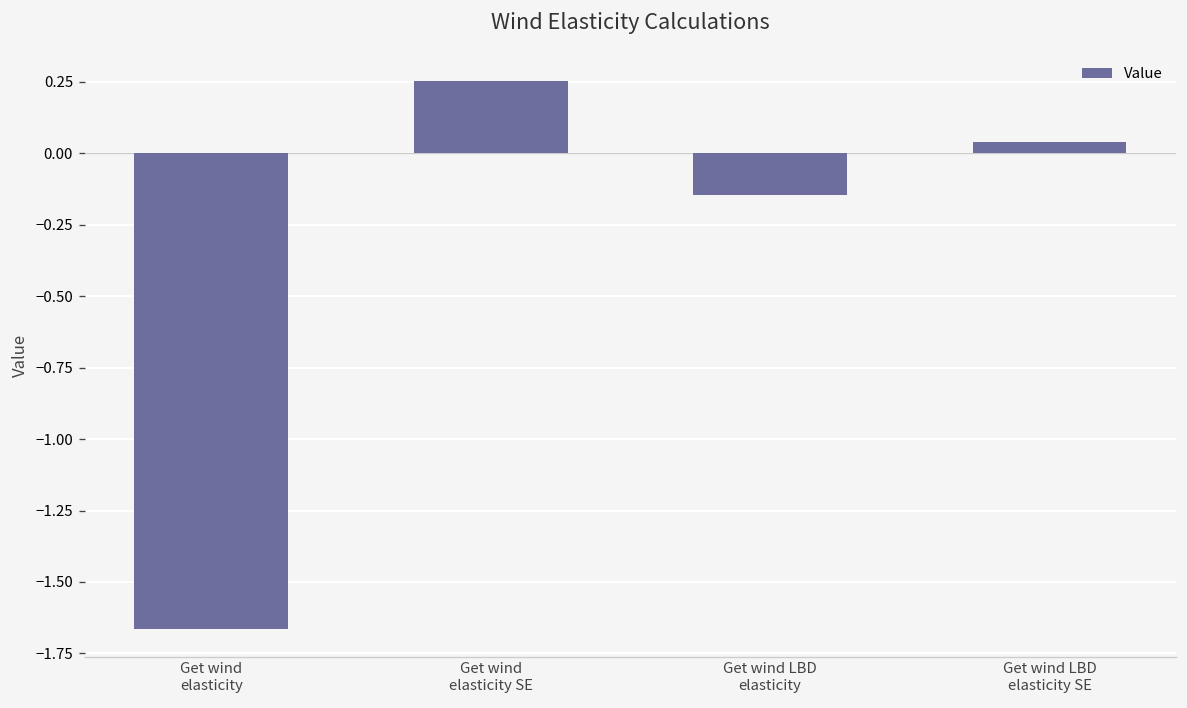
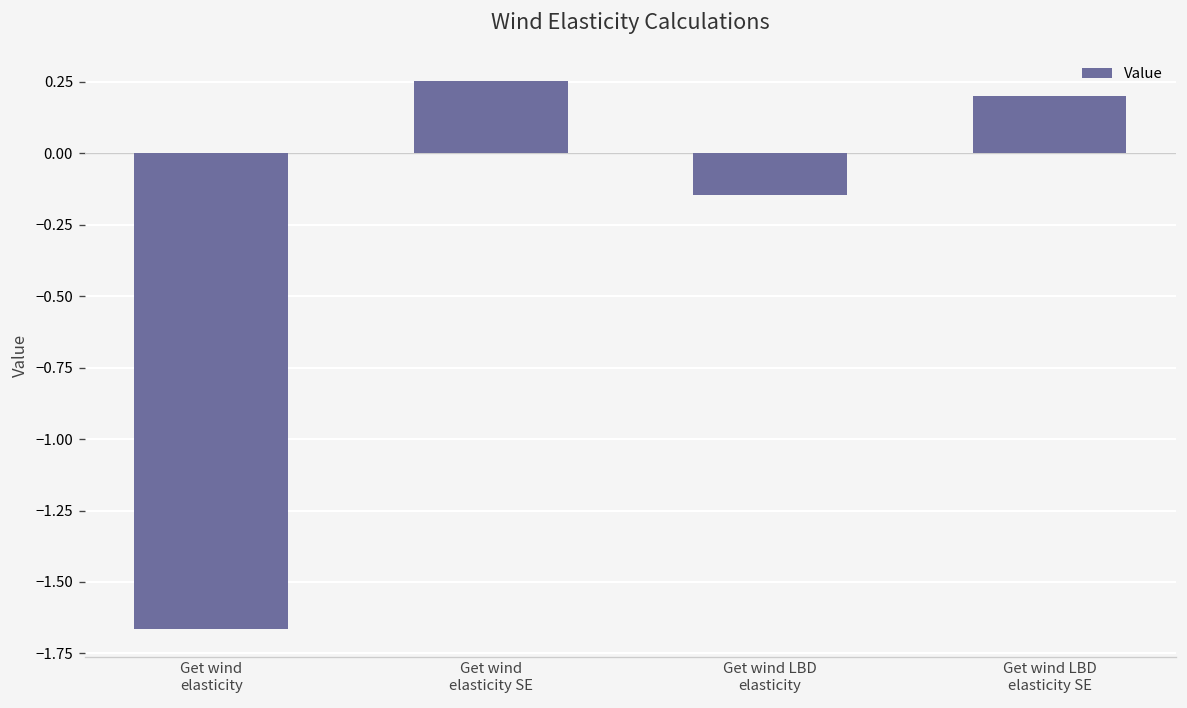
Get wind LBD elasticity SE: 0.04 -> 0.20
